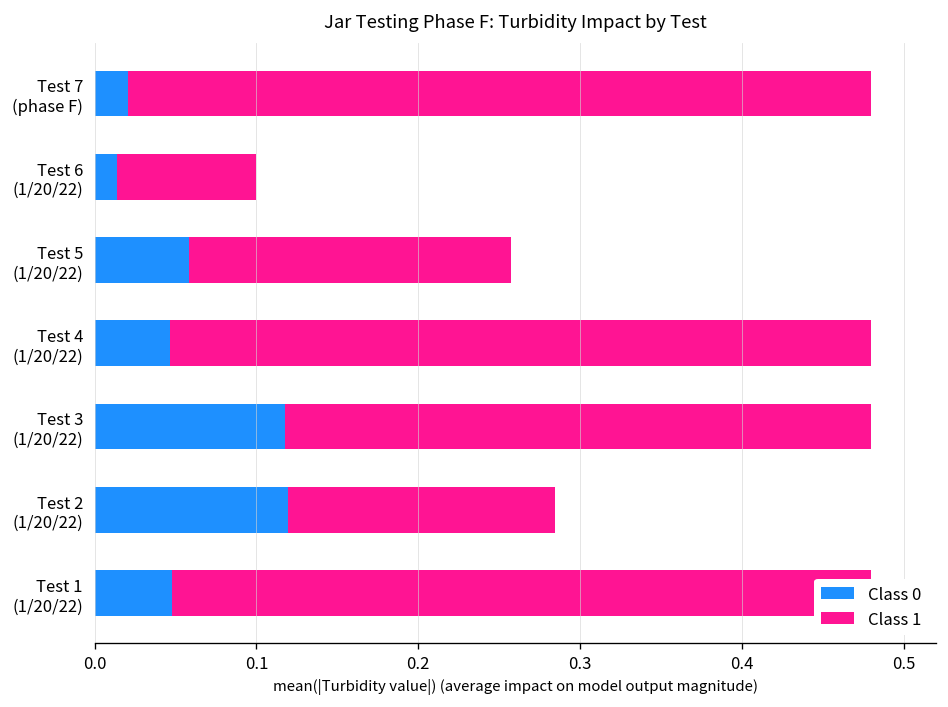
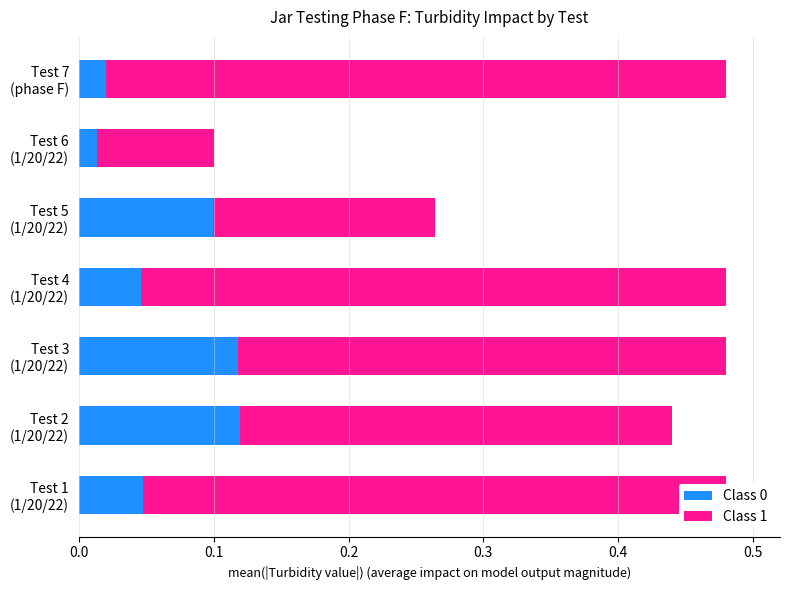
Class 0, Test 5 (1/20/22): 0.059 -> 0.100
Class 1, Test 5 (1/20/22): 0.198 -> 0.164
Class 1, Test 2 (1/20/22): 0.165 -> 0.320
